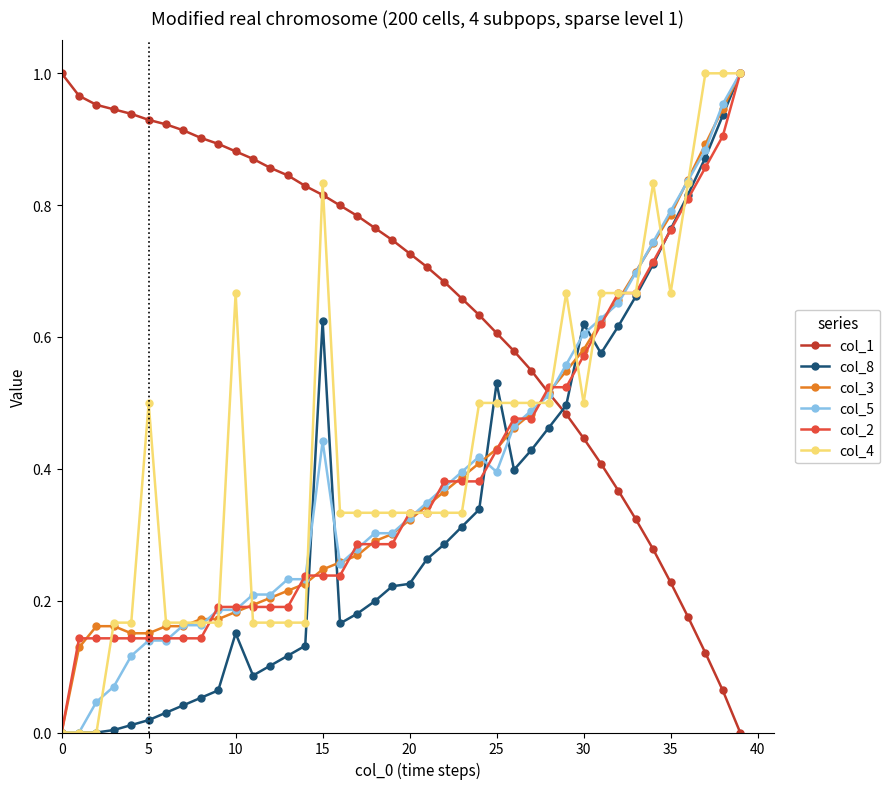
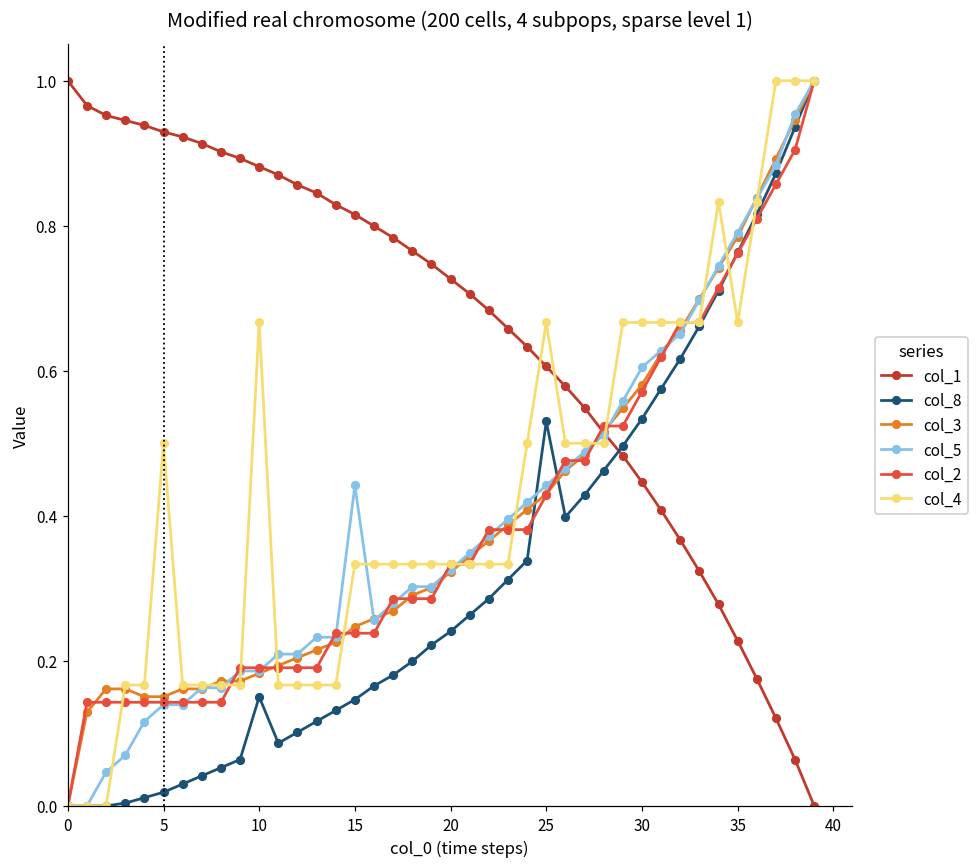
col_8, 15: 0.62 -> 0.15
col_4, 15: 0.83 -> 0.33
col_8, 20: 0.23 -> 0.24
col_5, 25: 0.40 -> 0.44
col_4, 25: 0.50 -> 0.67
col_8, 30: 0.62 -> 0.53
col_4, 30: 0.50 -> 0.67
